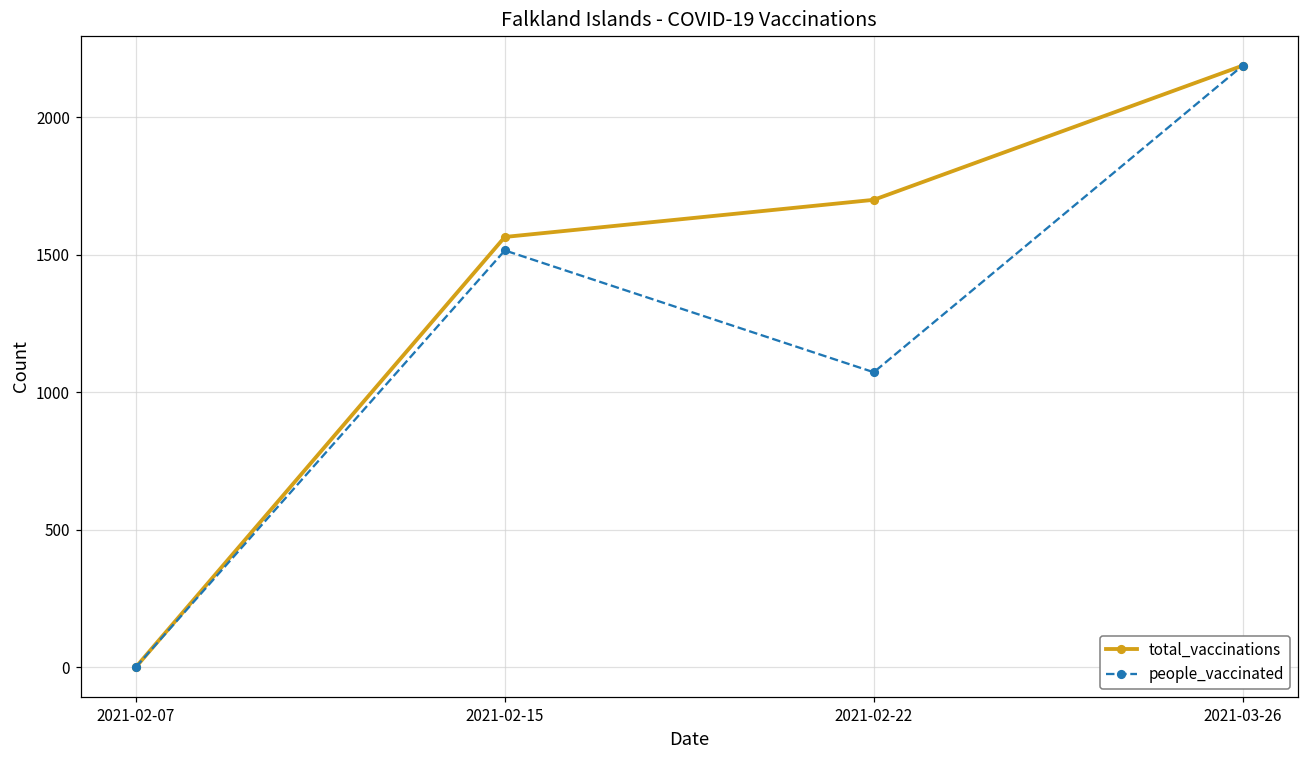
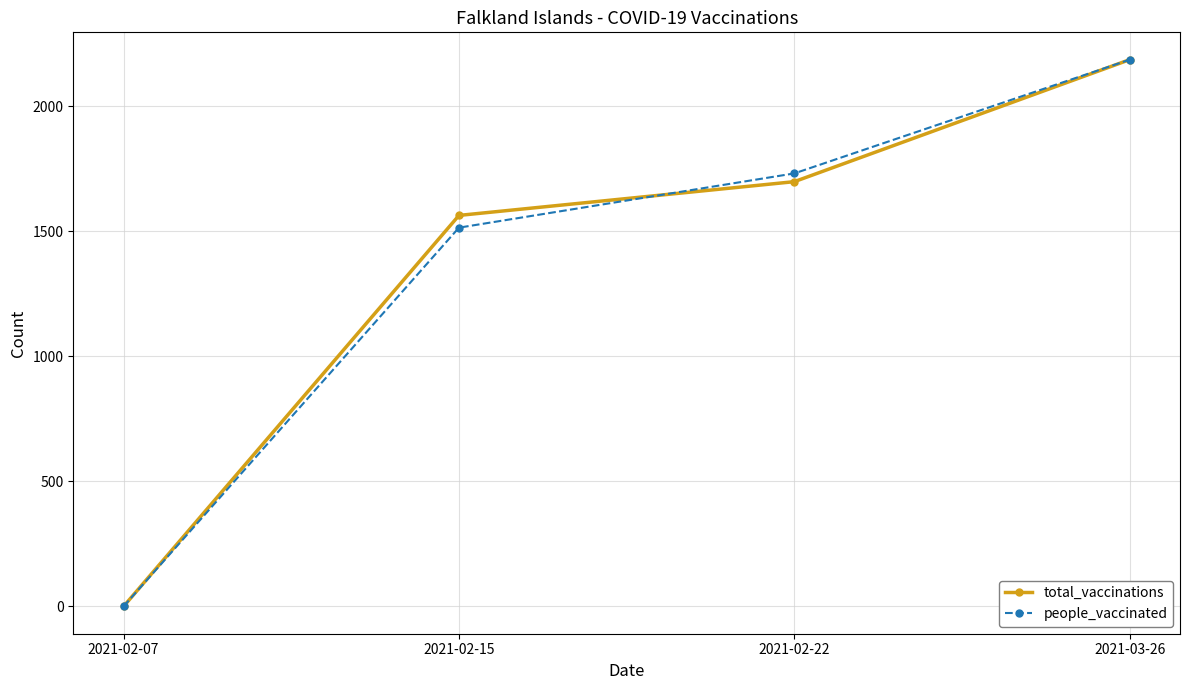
people_vaccinated, 2021-02-22: 1070 -> 1730
